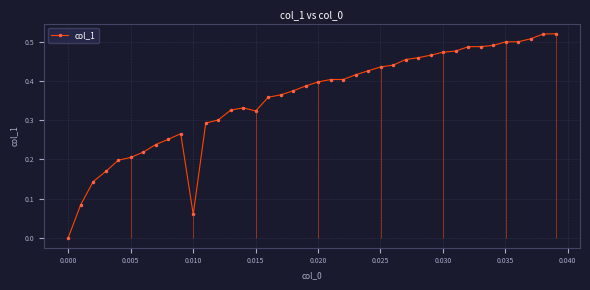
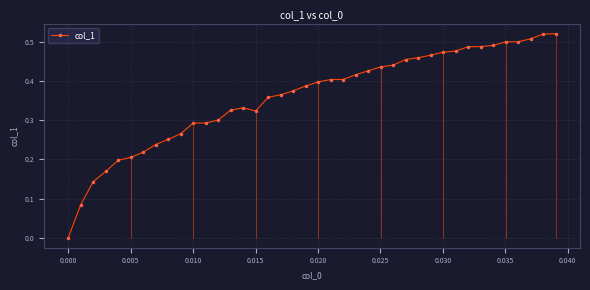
0.010: 0.06 -> 0.29
